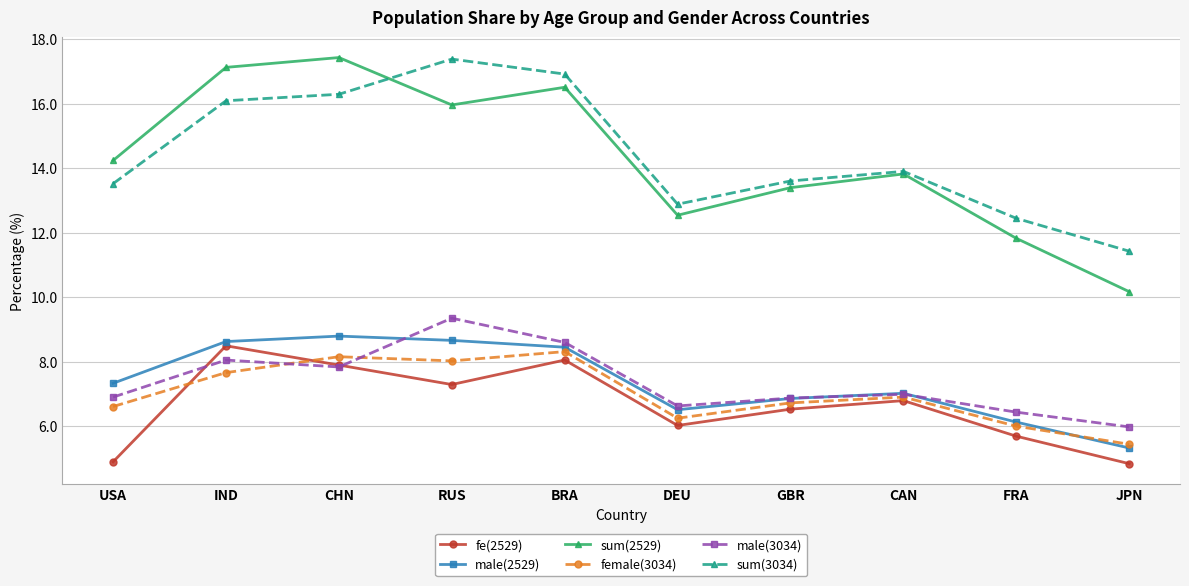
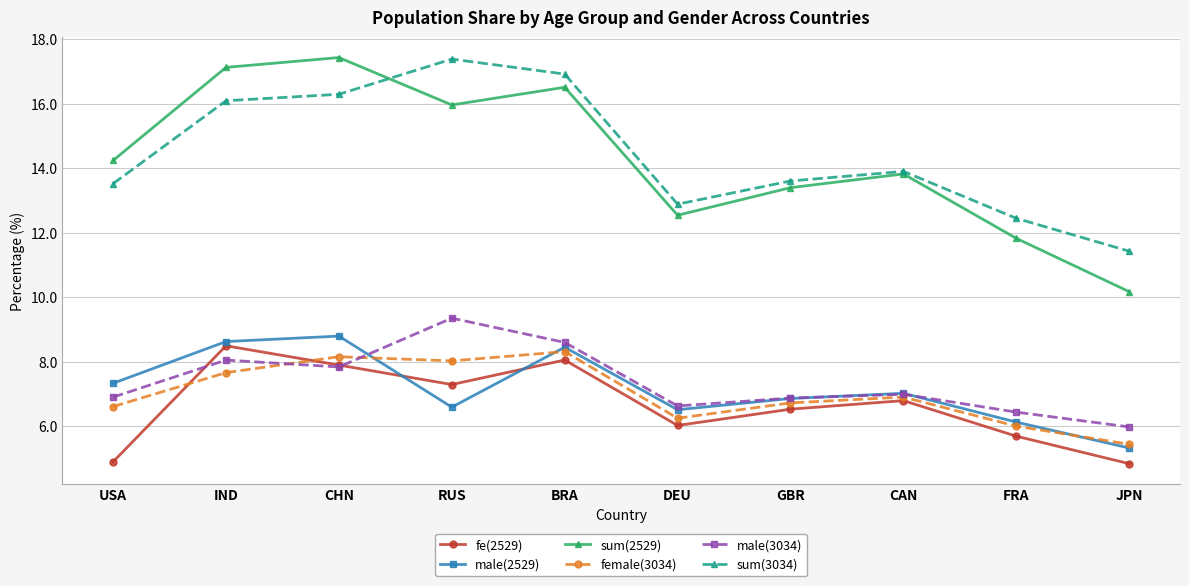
male(2529), RUS: 8.7 -> 6.6
